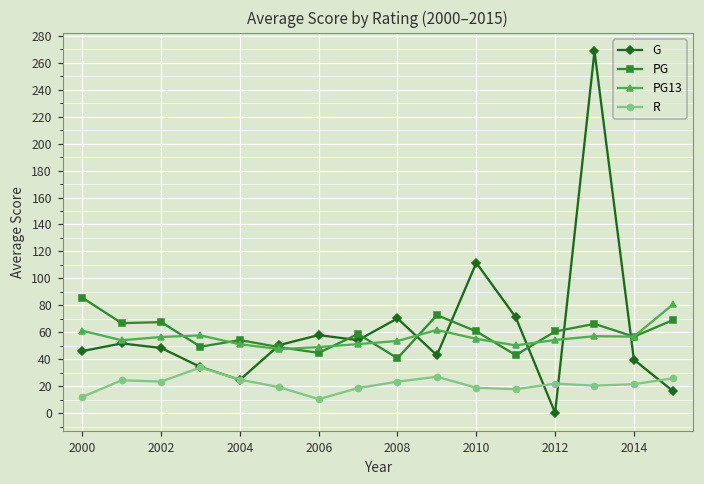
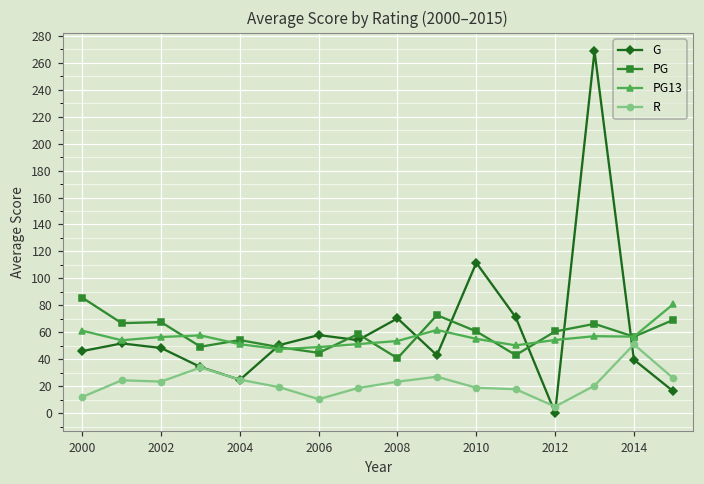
R, 2012: 22 -> 5
R, 2014: 22 -> 51
